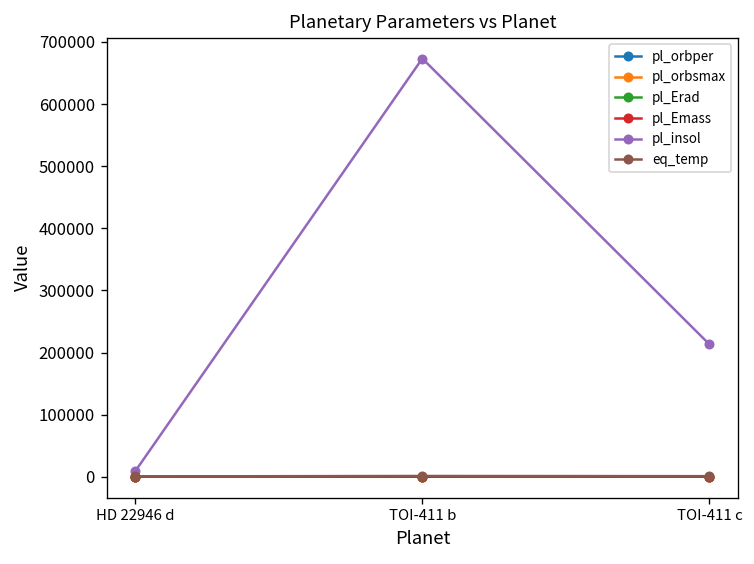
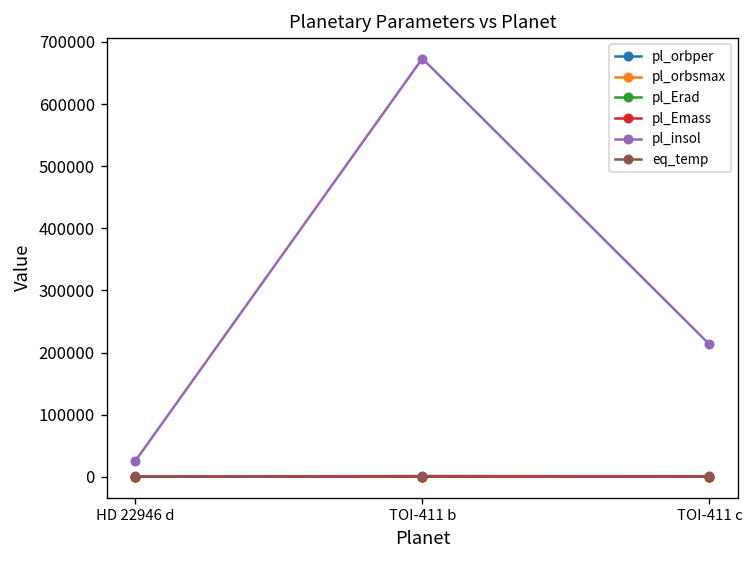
pl_insol, HD 22946 d: 10000 -> 30000
